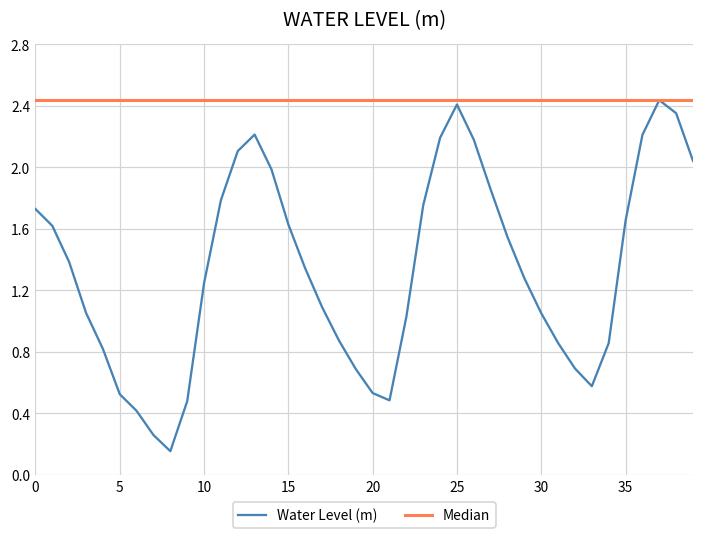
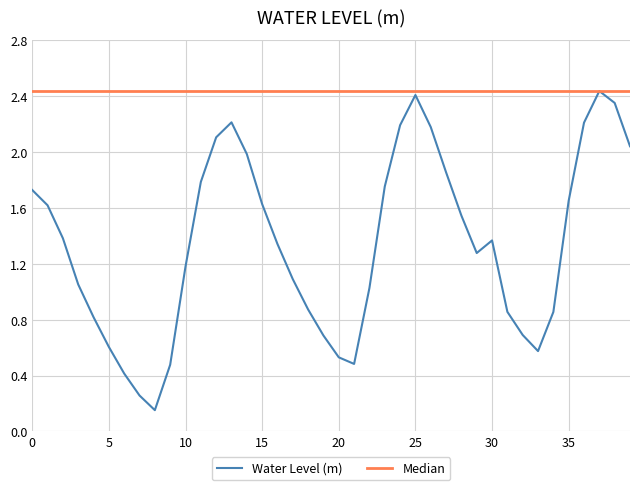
Water Level (m), 5: 0.52 -> 0.61
Water Level (m), 10: 1.25 -> 1.18
Water Level (m), 30: 1.05 -> 1.37
